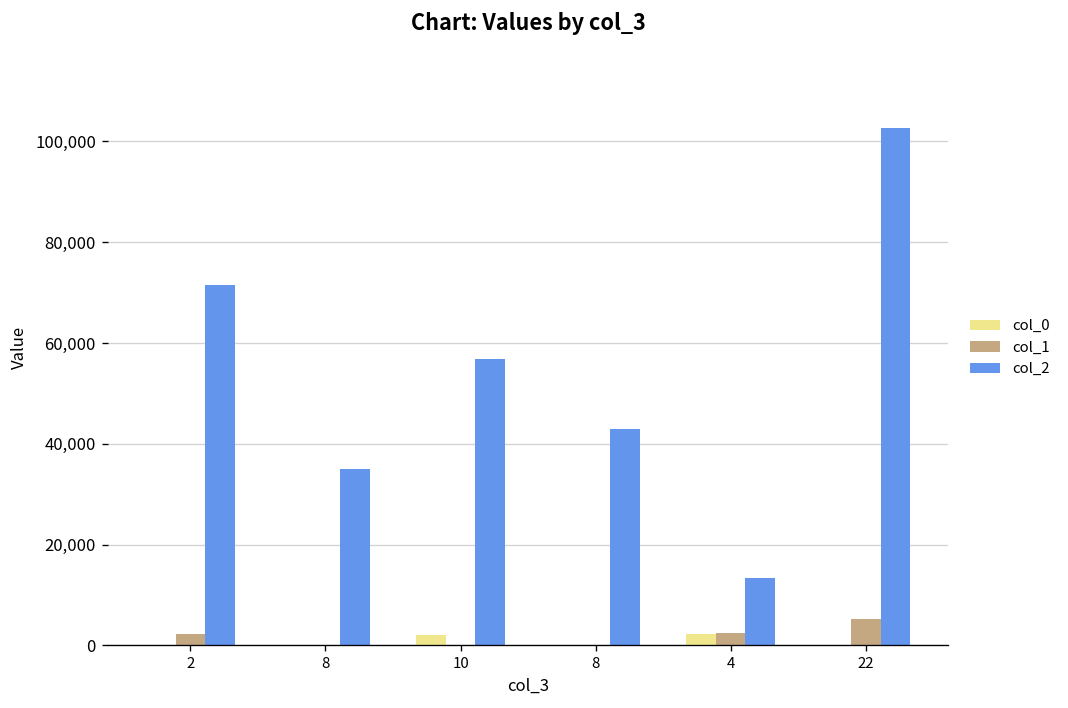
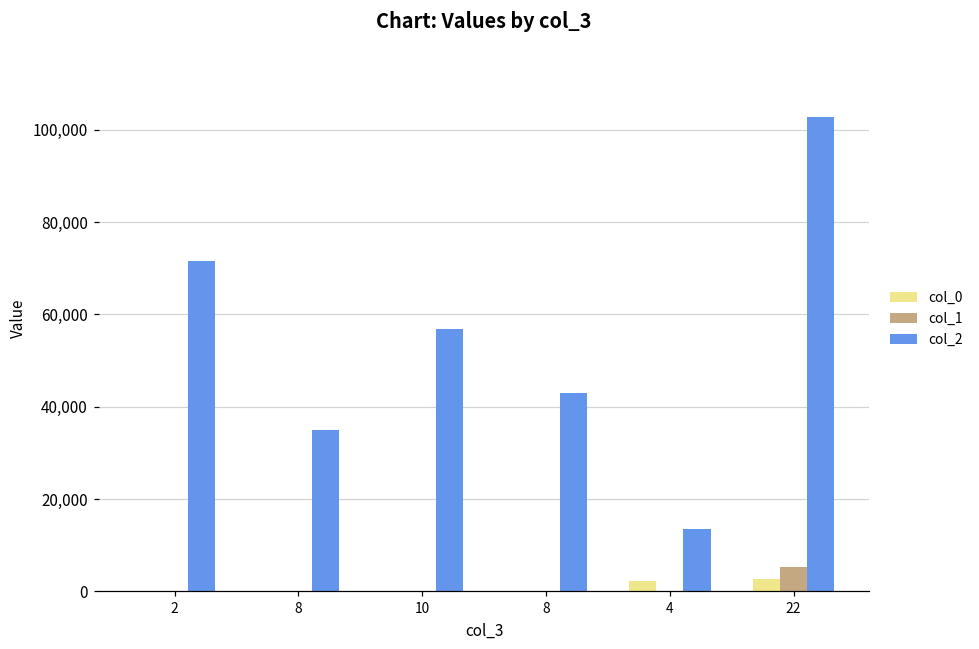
col_1, 2: 2,000 -> 0
col_0, 10: 2,000 -> 0
col_1, 4: 2,000 -> 0
col_0, 22: 0 -> 3,000
